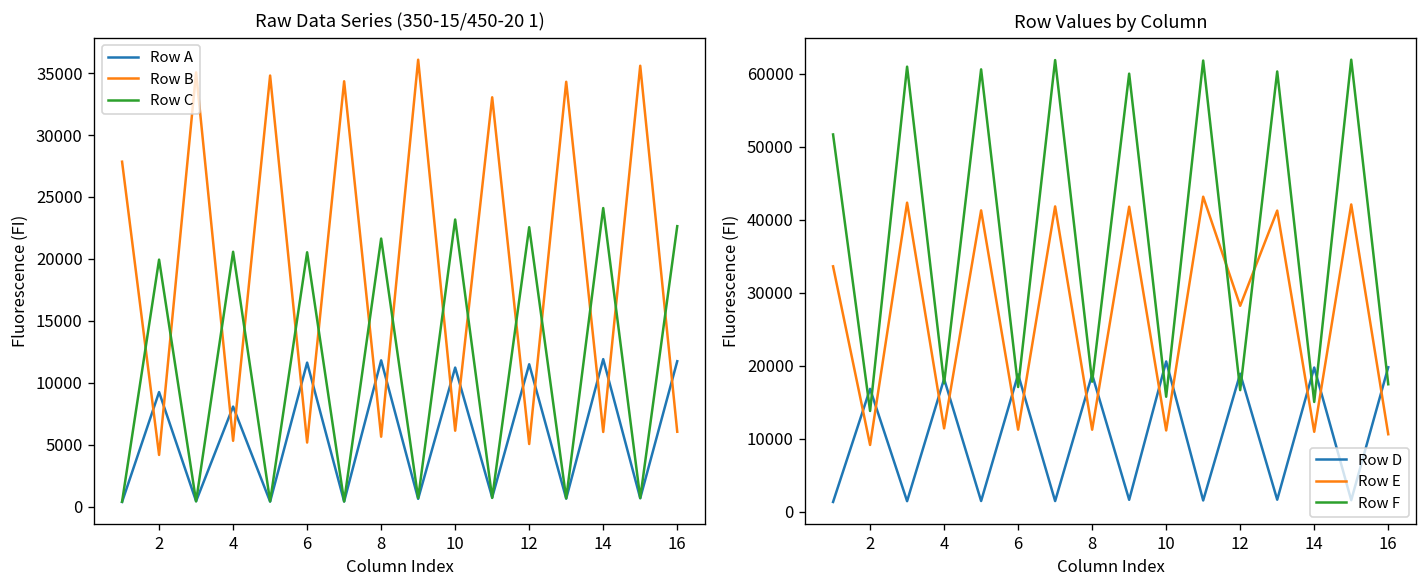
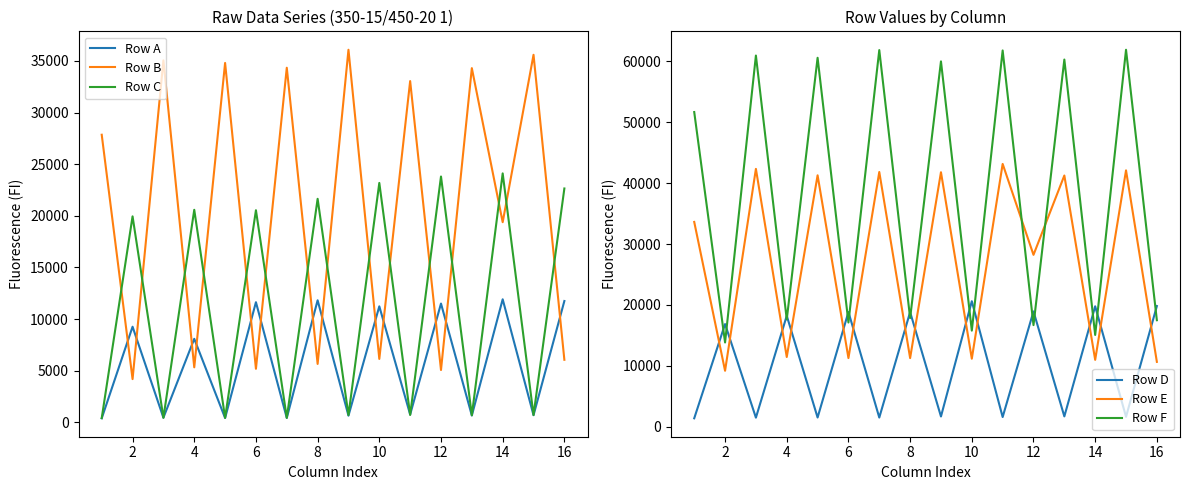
Raw Data Series (350-15/450-20 1), Row C, 12: 22600 -> 23800
Raw Data Series (350-15/450-20 1), Row B, 14: 6100 -> 19400
